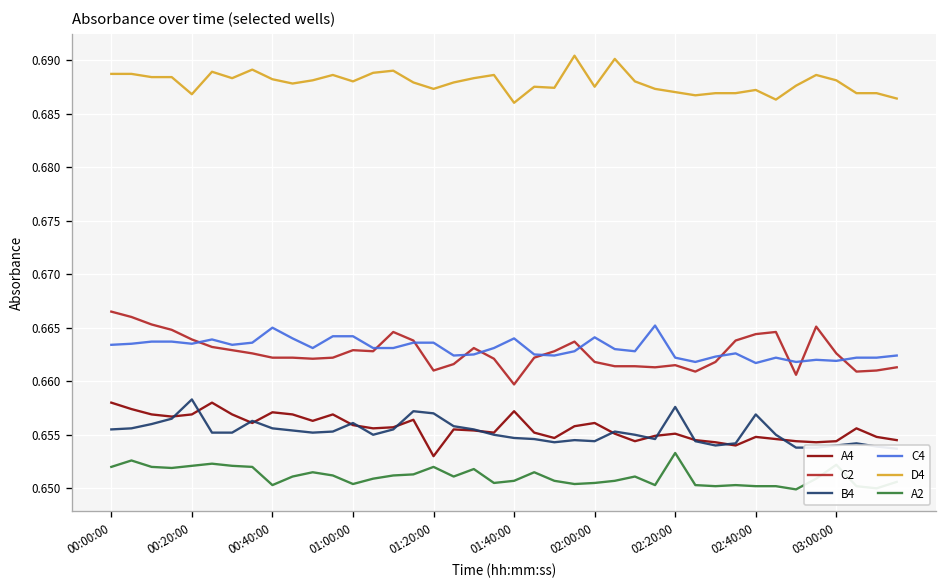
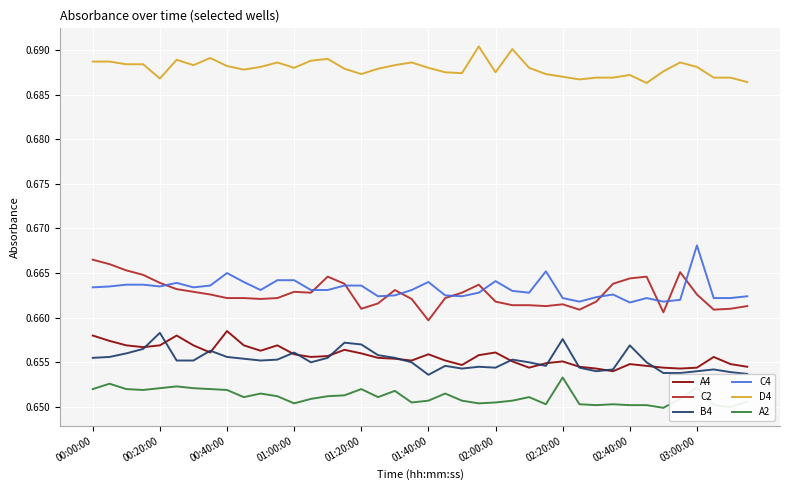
A4, 00:40:00: 0.657 -> 0.659
A2, 00:40:00: 0.650 -> 0.652
A4, 01:20:00: 0.653 -> 0.656
A4, 01:40:00: 0.657 -> 0.656
B4, 01:40:00: 0.655 -> 0.654
D4, 01:40:00: 0.686 -> 0.688
C4, 03:00:00: 0.662 -> 0.668
